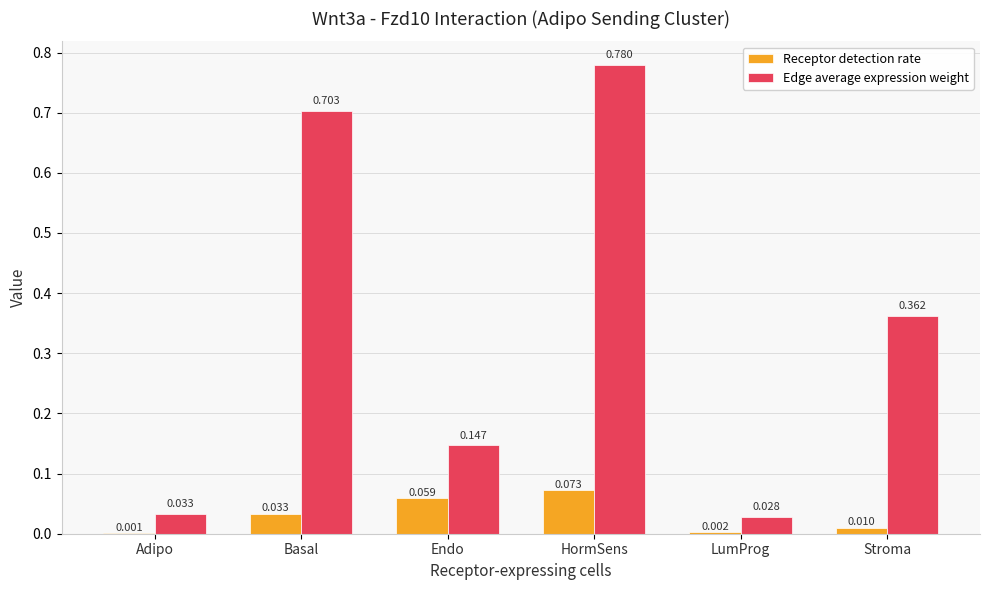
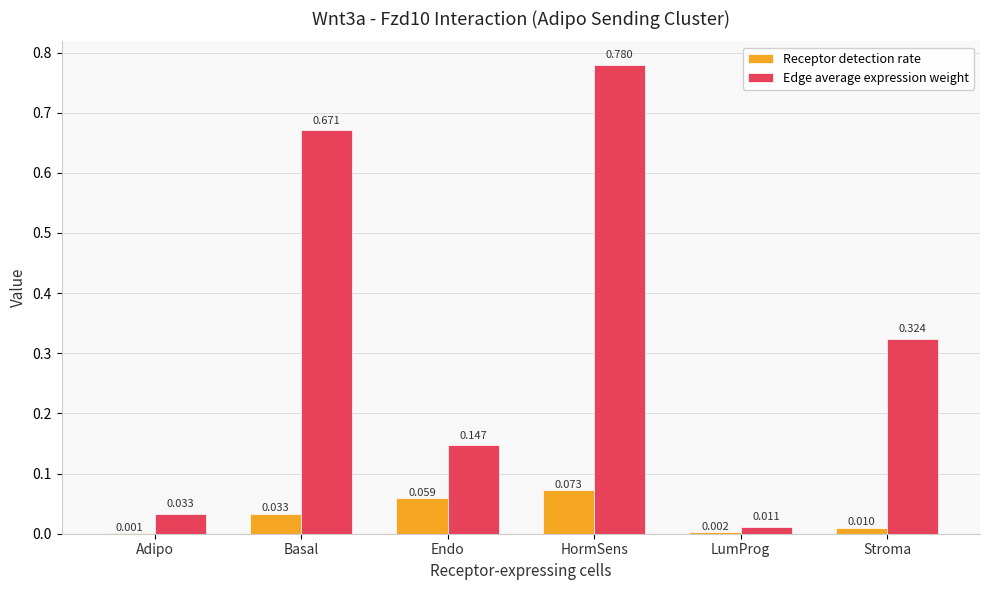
Edge average expression weight, Basal: 0.703 -> 0.671
Edge average expression weight, LumProg: 0.028 -> 0.011
Edge average expression weight, Stroma: 0.362 -> 0.324
